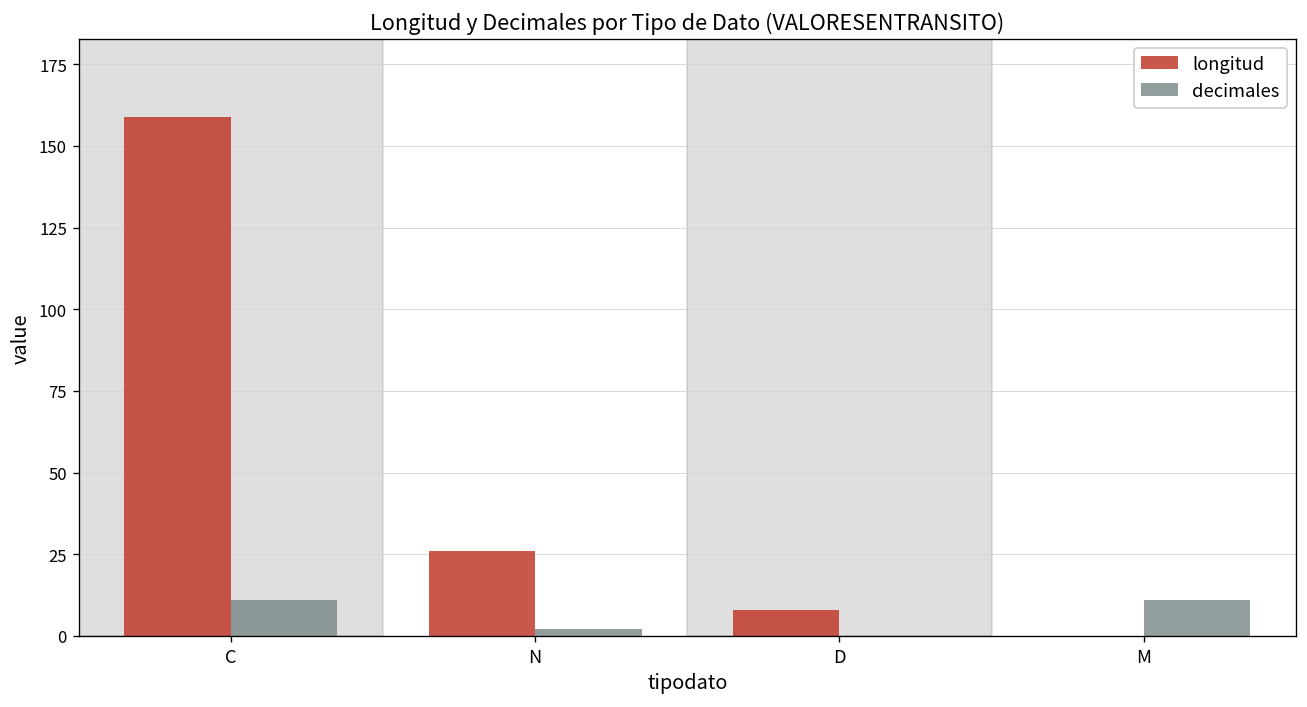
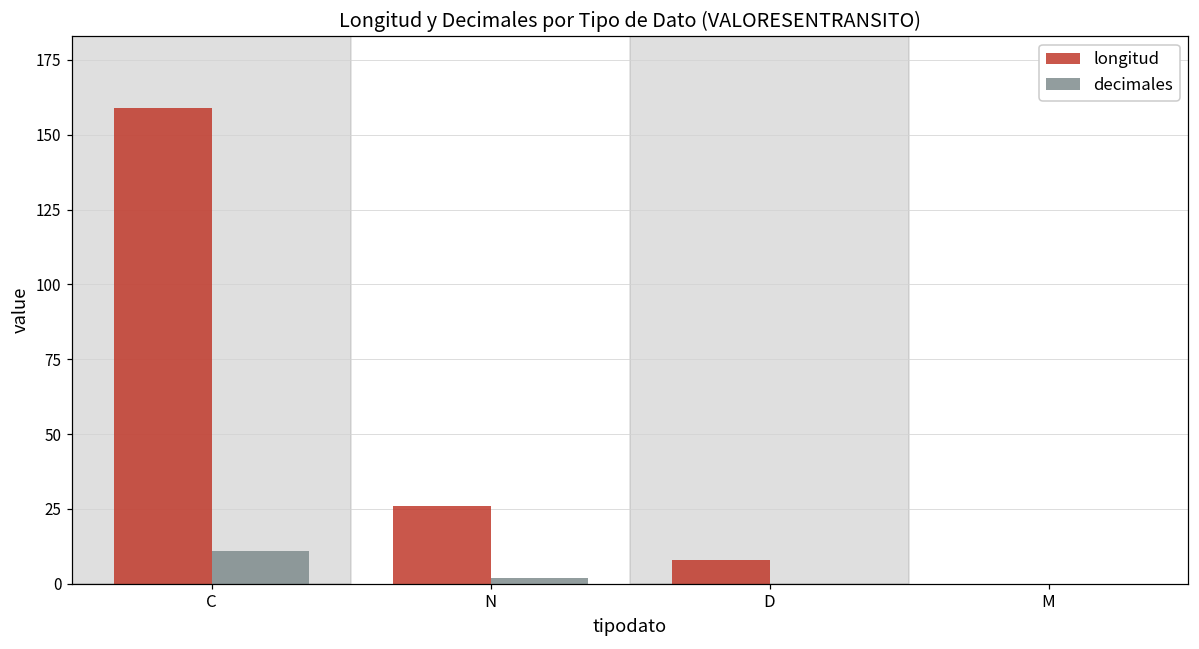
decimales, M: 11 -> 0
